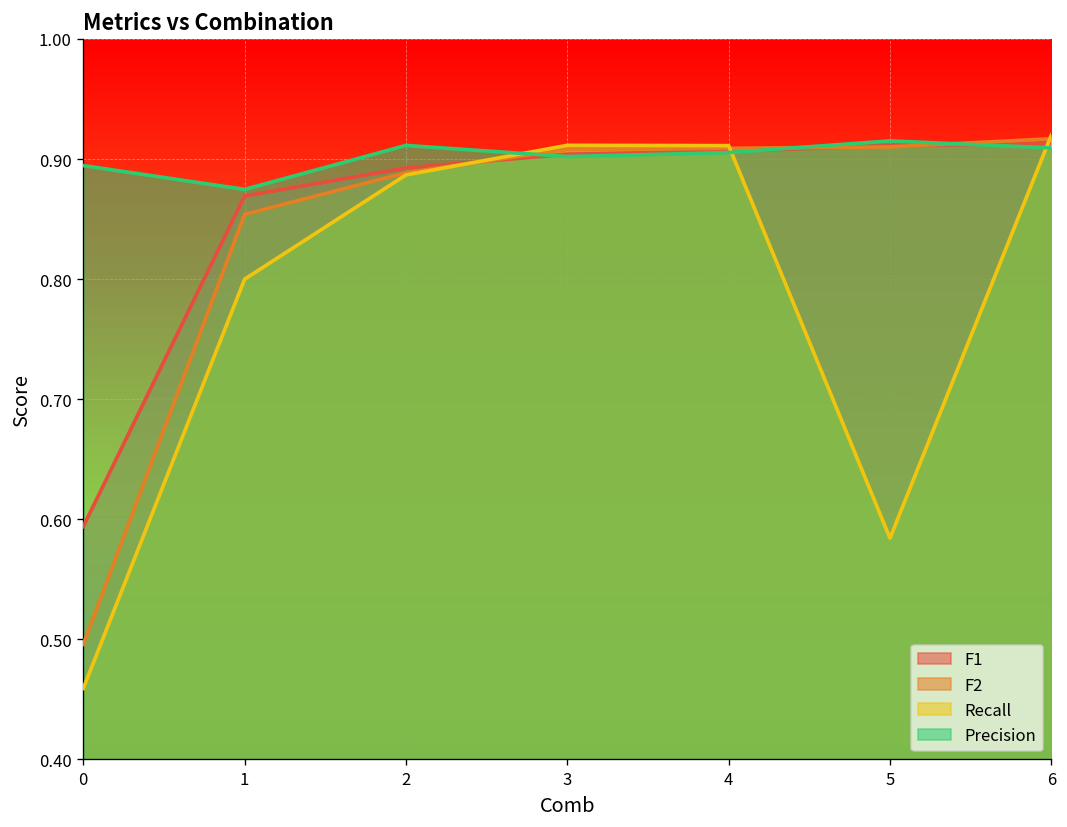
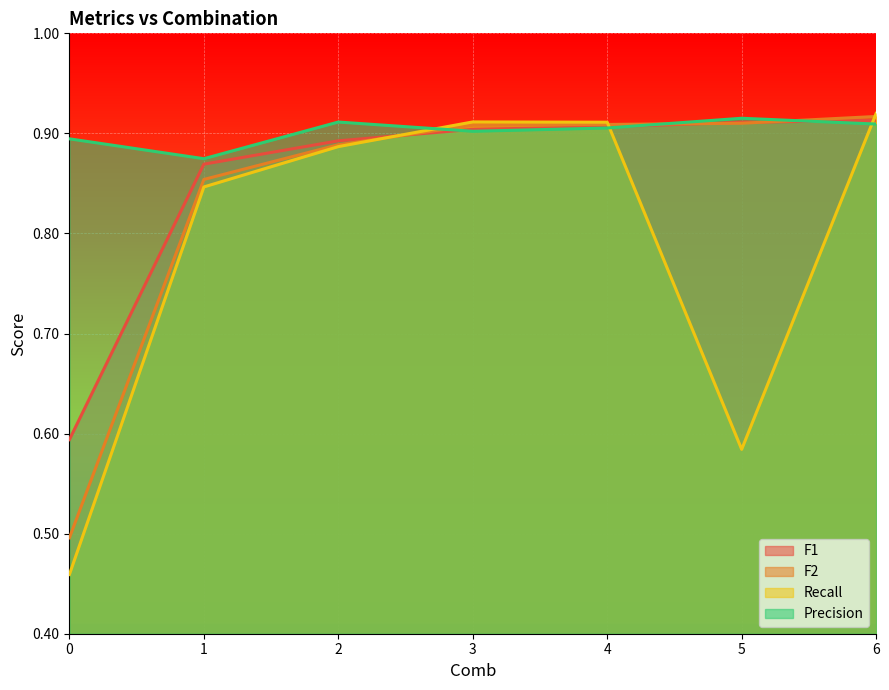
Recall, 1: 0.800 -> 0.846
